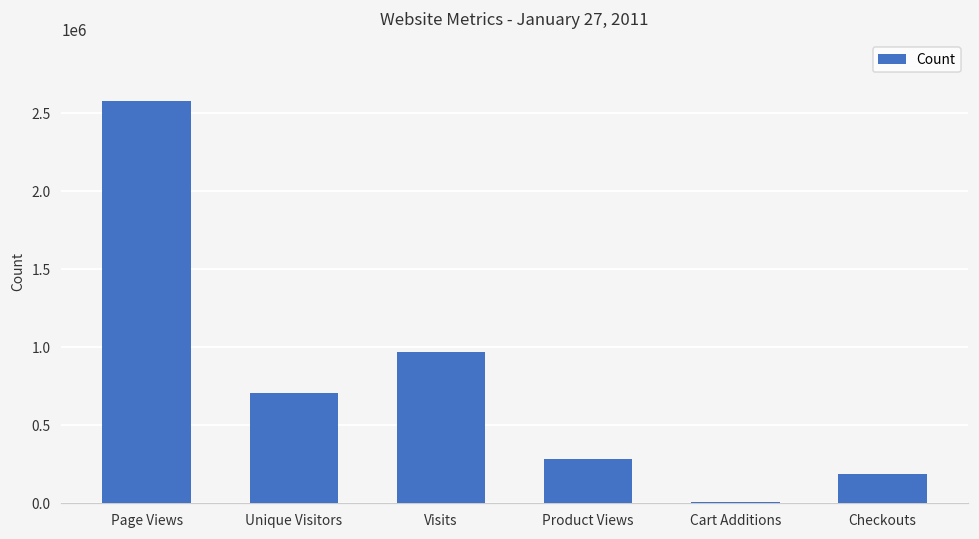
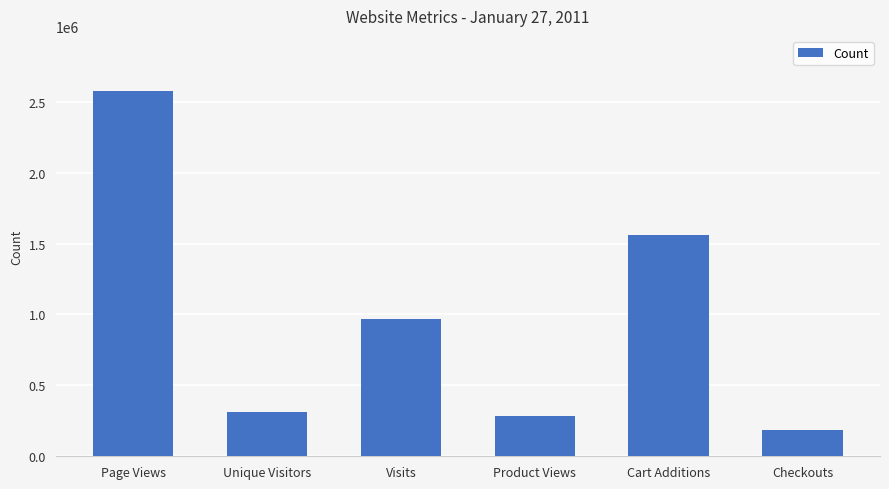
Unique Visitors: 710000 -> 310000
Cart Additions: 0 -> 1560000
